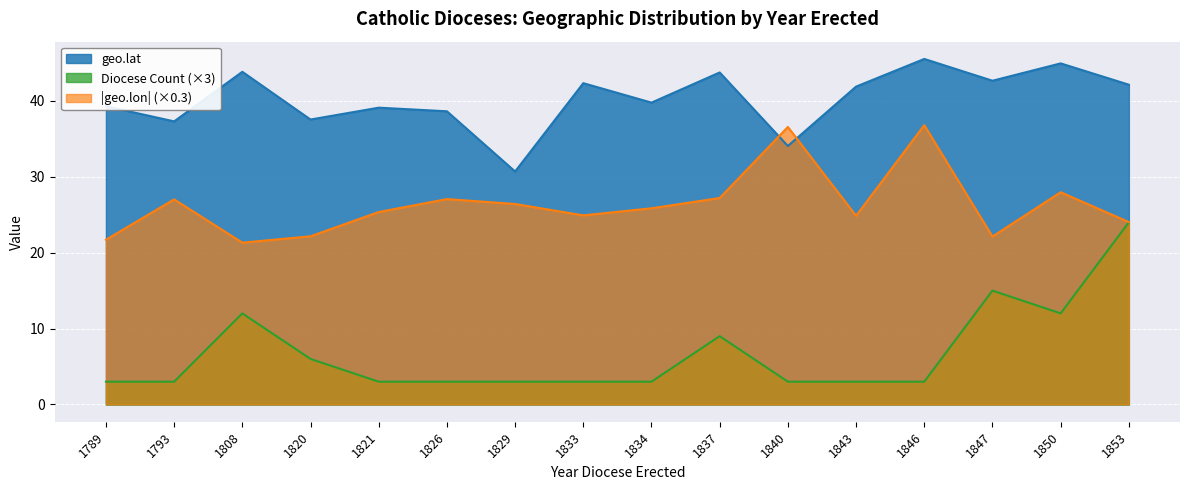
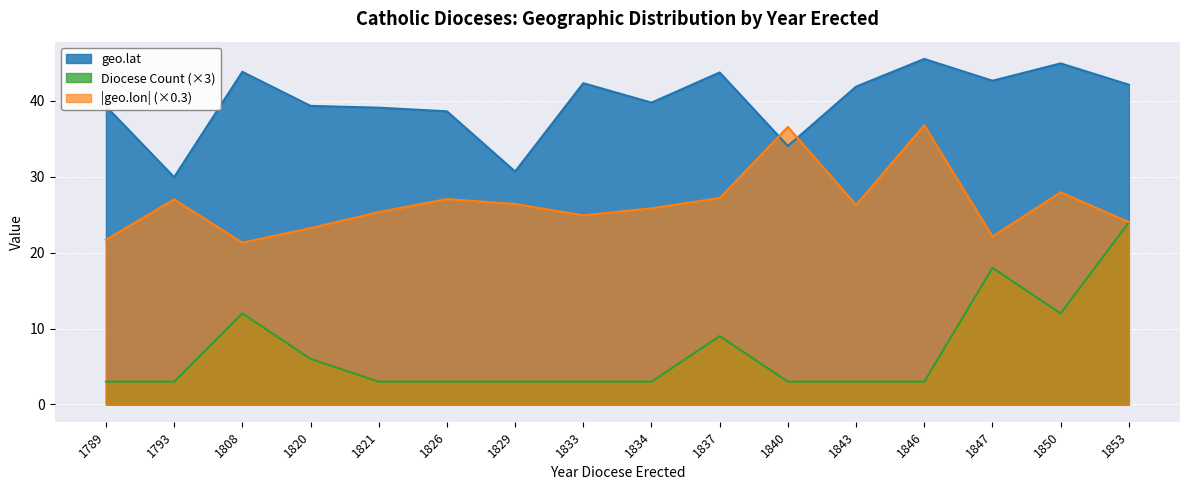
geo.lat, 1793: 37 -> 30
geo.lat, 1820: 38 -> 39
|geo.lon| (×0.3), 1820: 22 -> 23
|geo.lon| (×0.3), 1843: 25 -> 26
Diocese Count (×3), 1847: 15 -> 18
